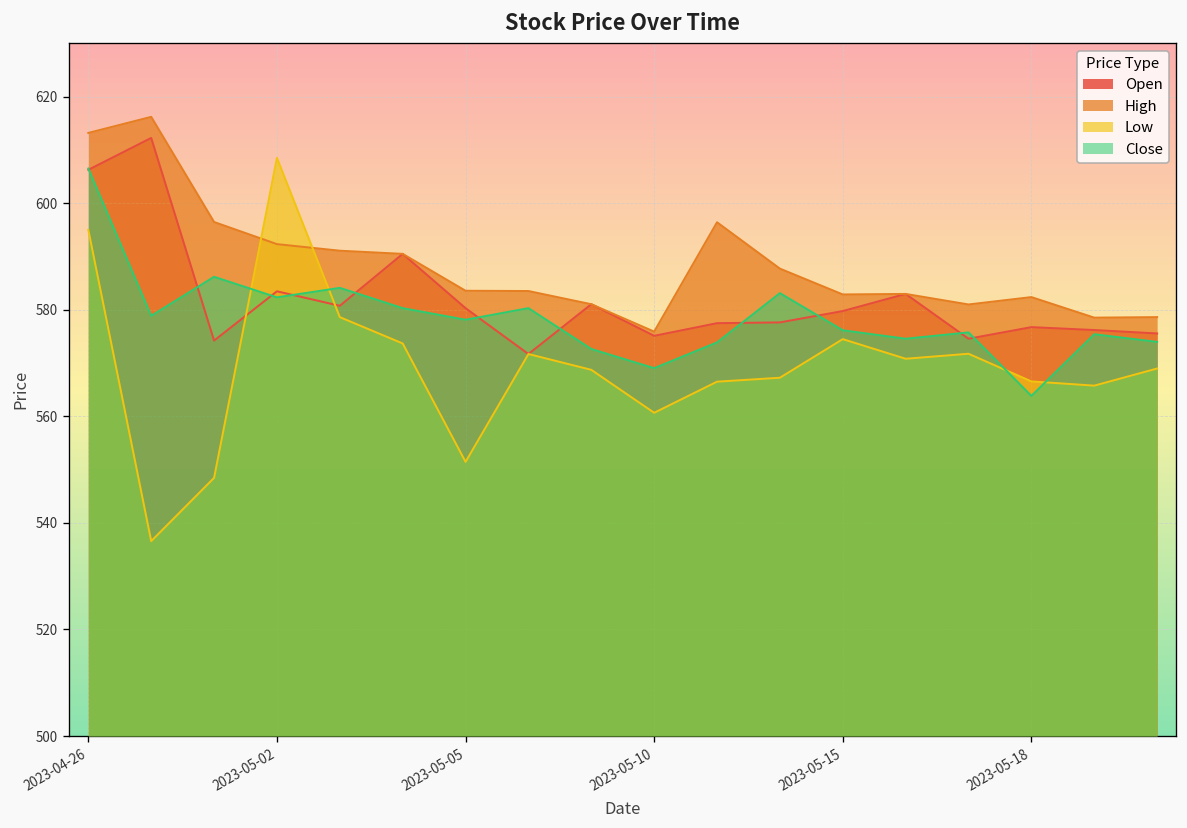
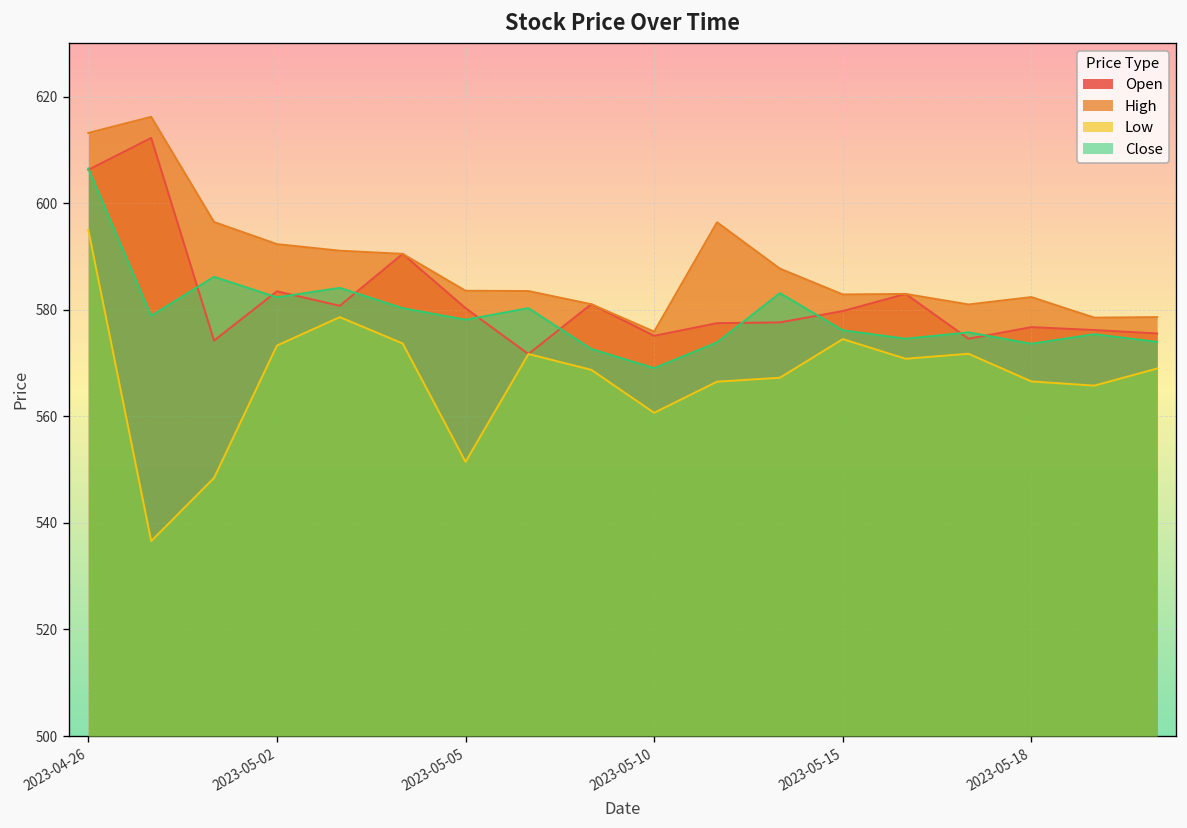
Low, 2023-05-02: 609 -> 573
Close, 2023-05-18: 564 -> 574
